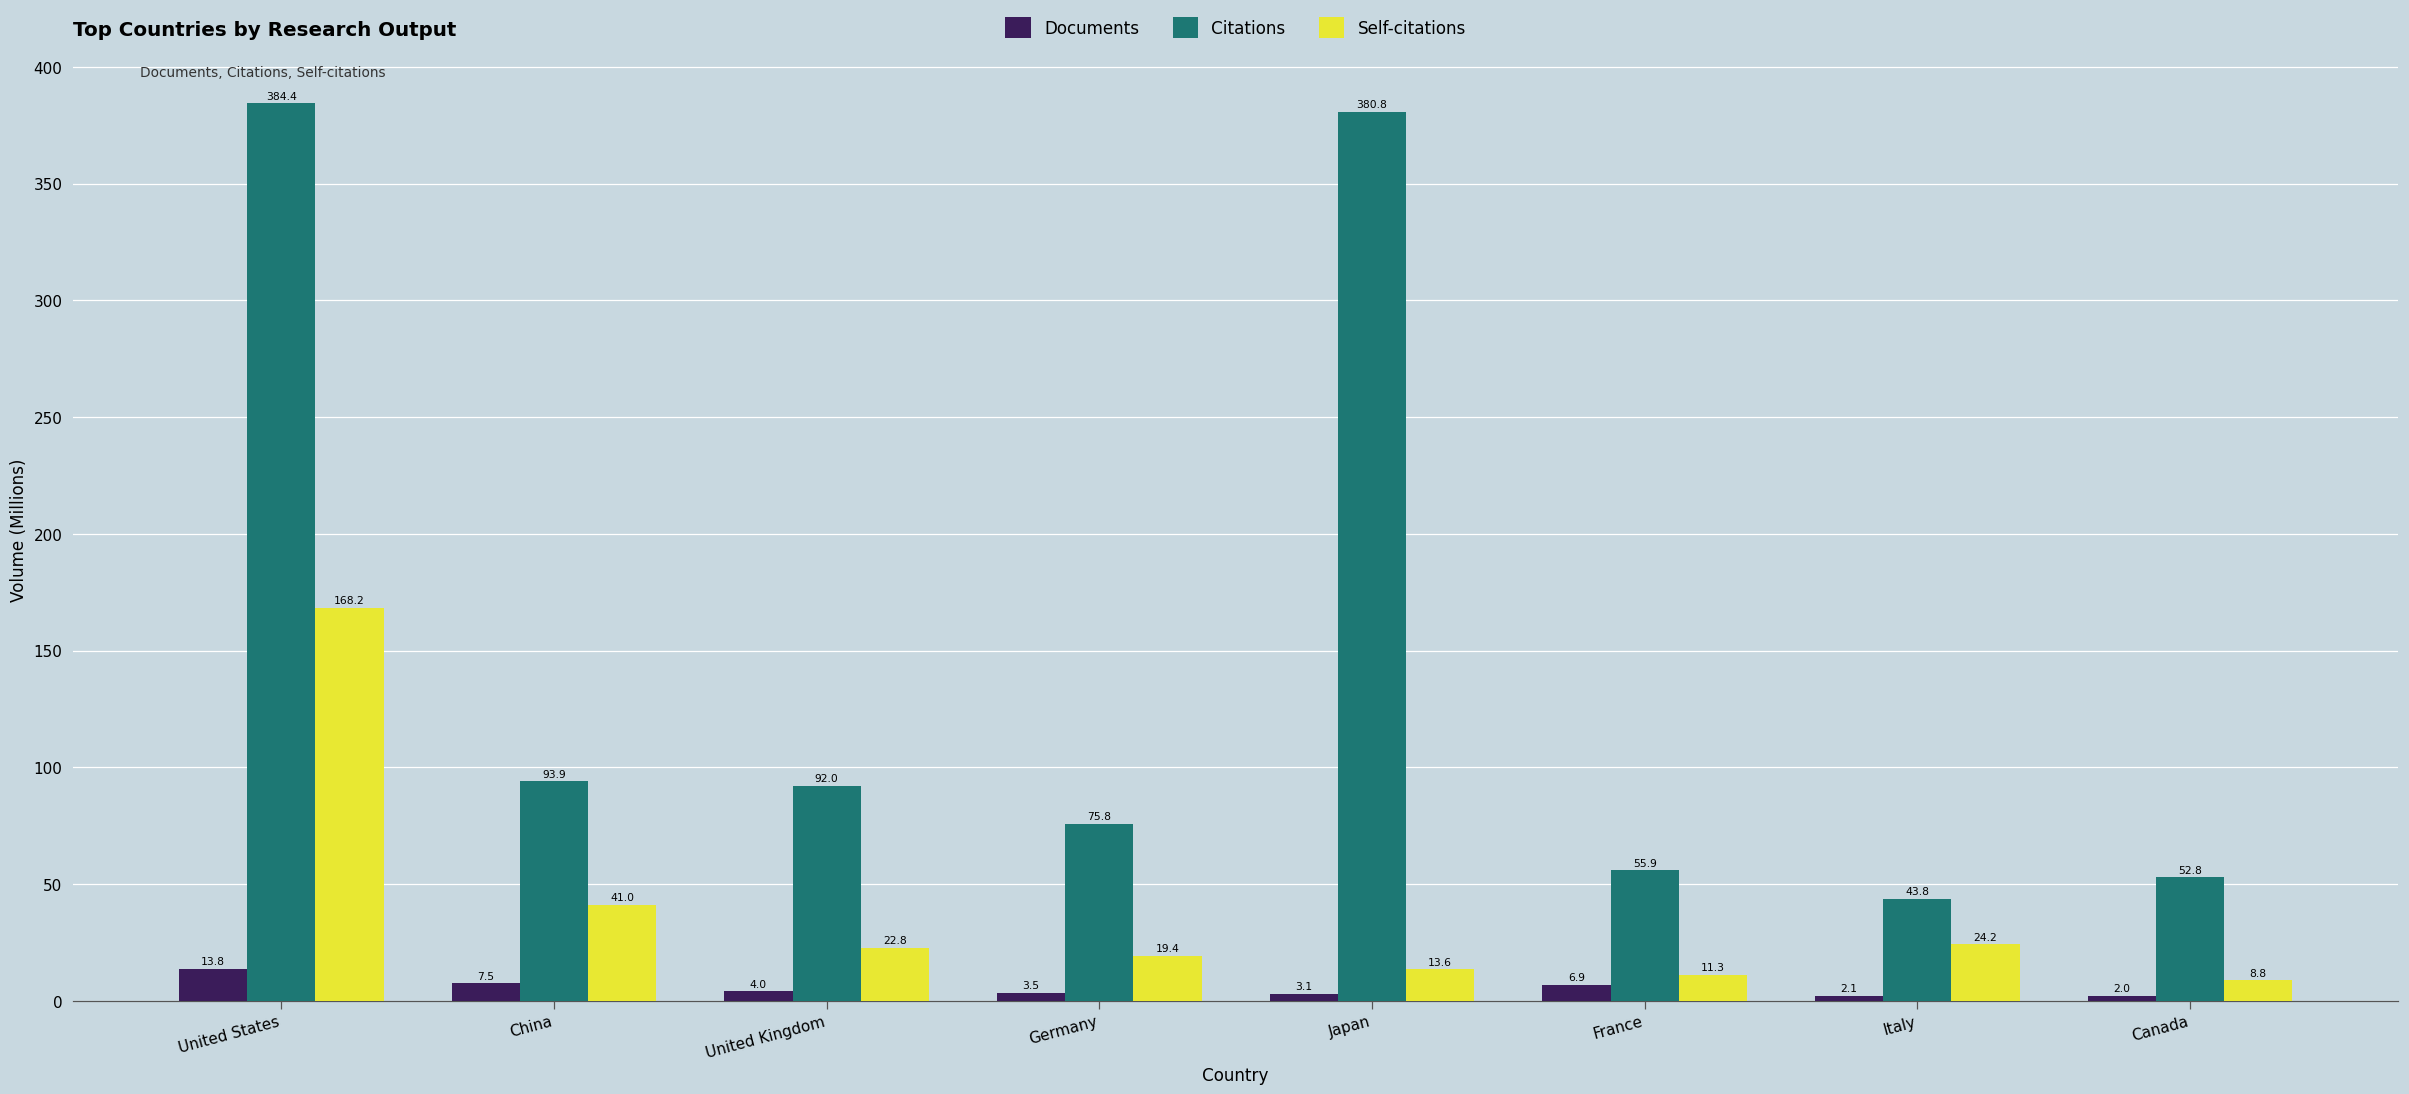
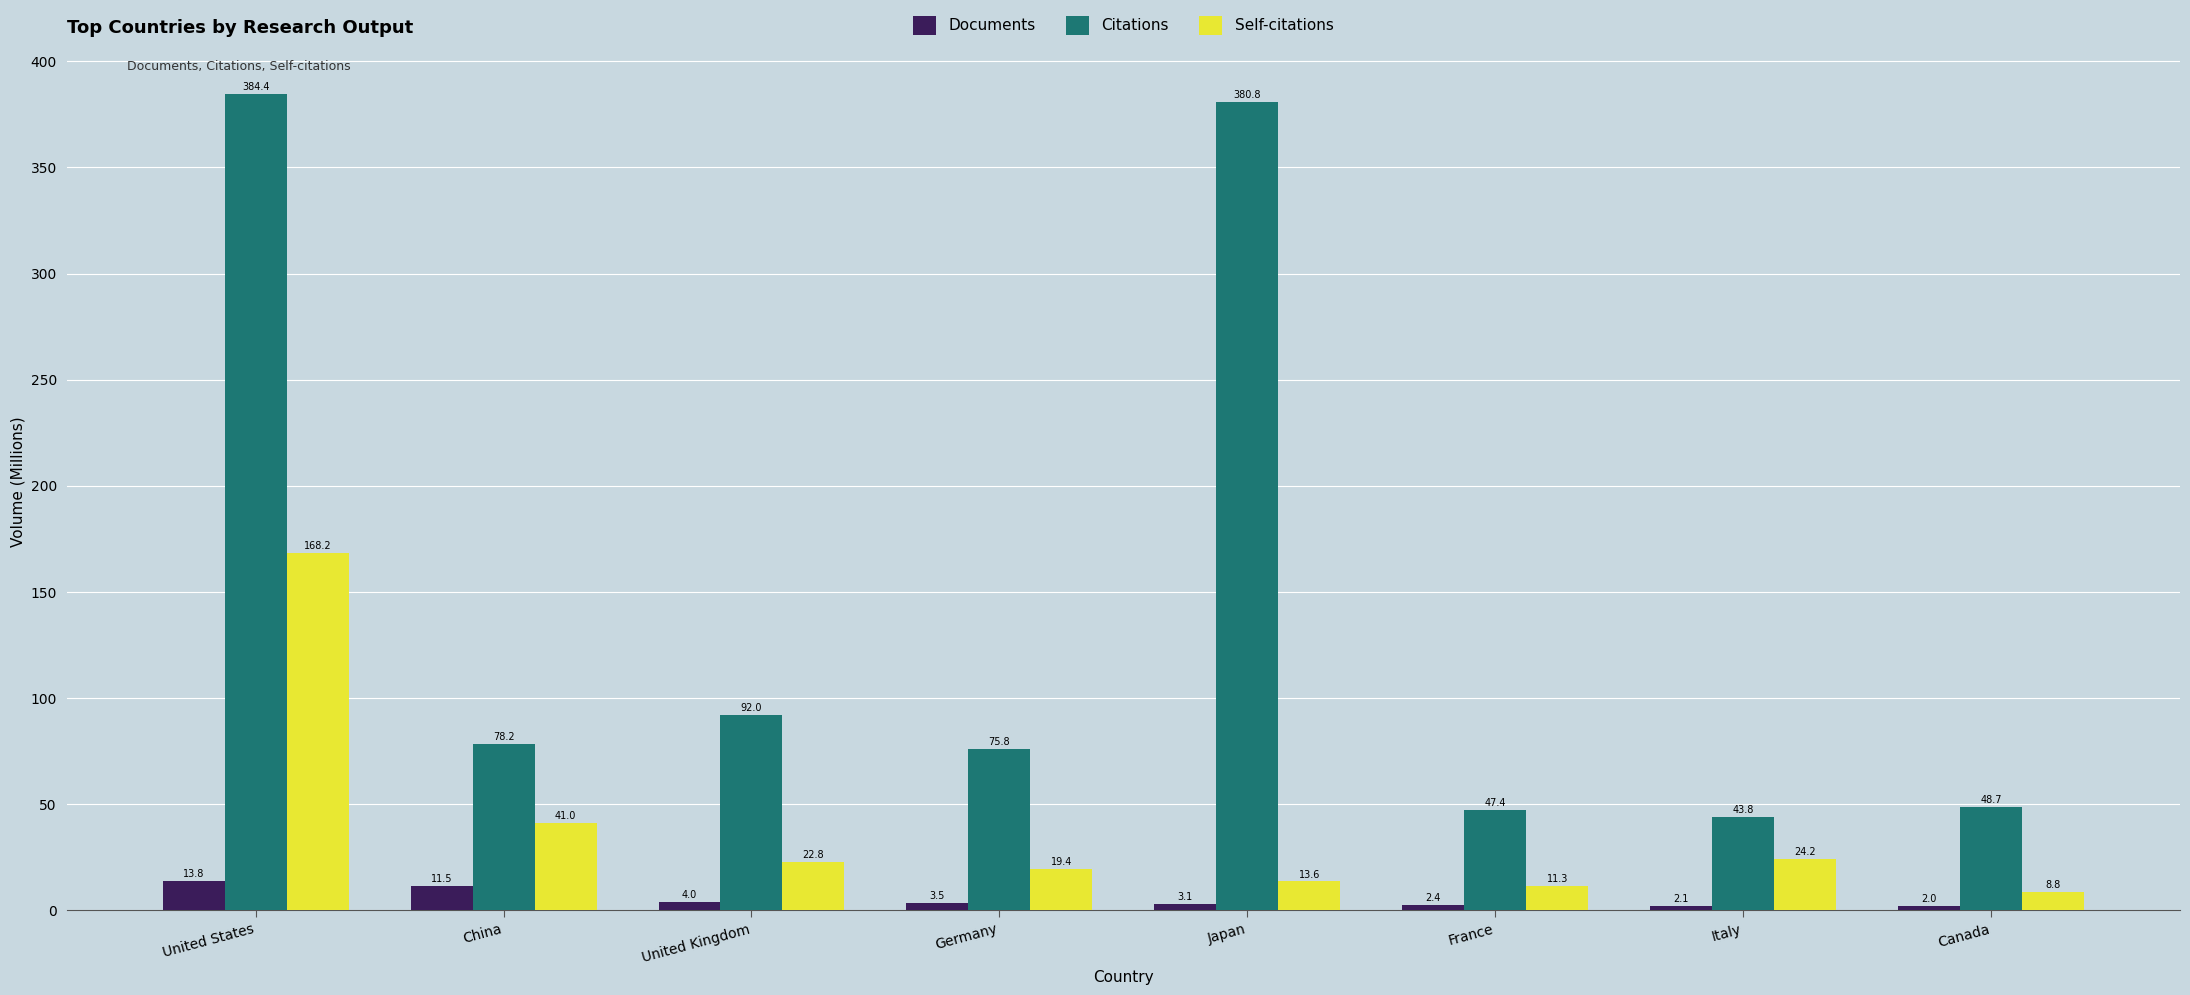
Documents, China: 7.5 -> 11.5
Citations, China: 93.9 -> 78.2
Documents, France: 6.9 -> 2.4
Citations, France: 55.9 -> 47.4
Citations, Canada: 52.8 -> 48.7
